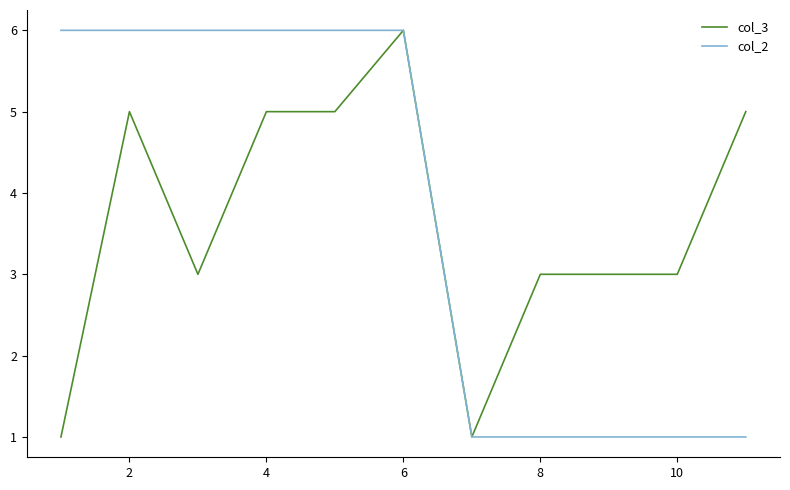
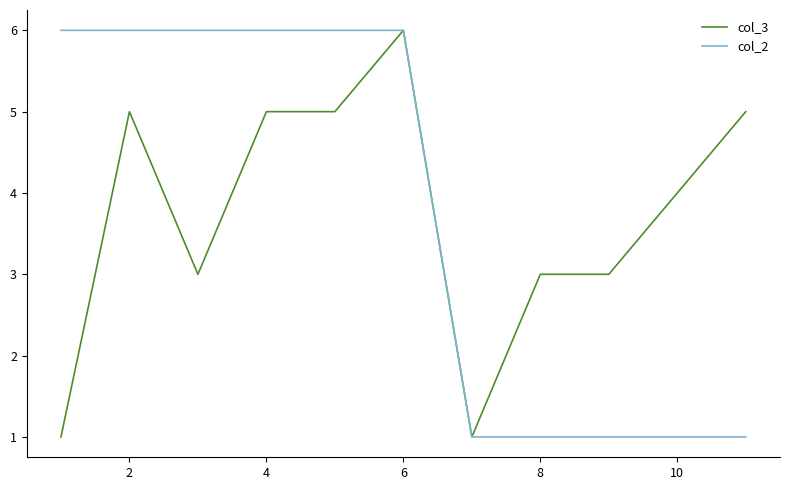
col_3, 10: 3 -> 4
